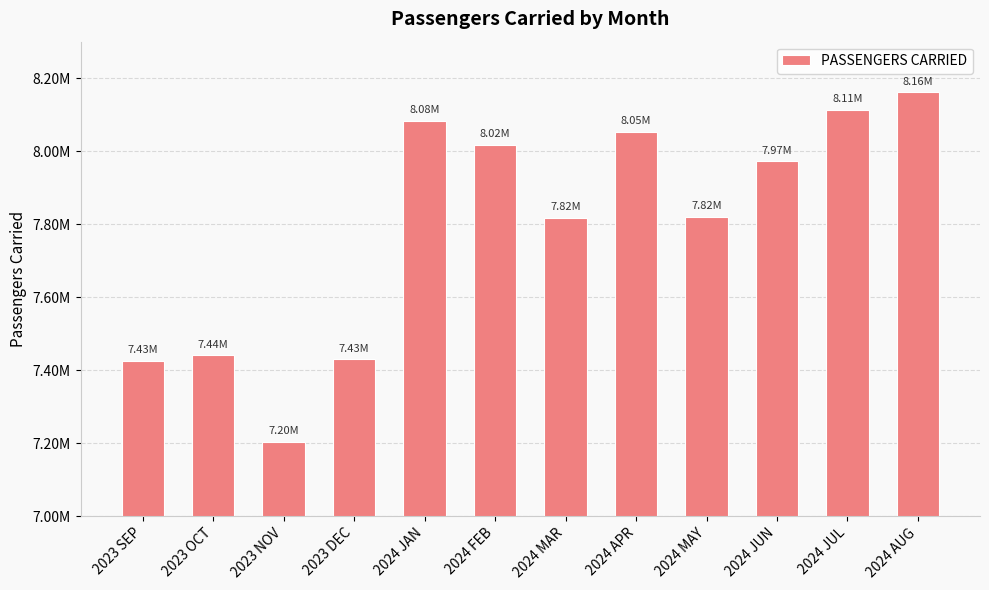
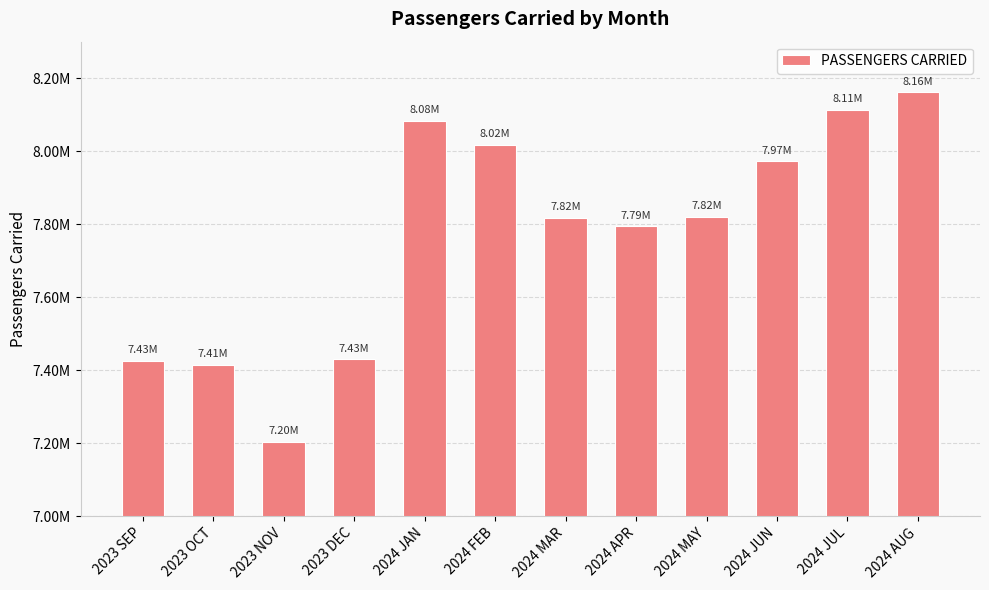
2023 OCT: 7.44M -> 7.41M
2024 APR: 8.05M -> 7.79M
